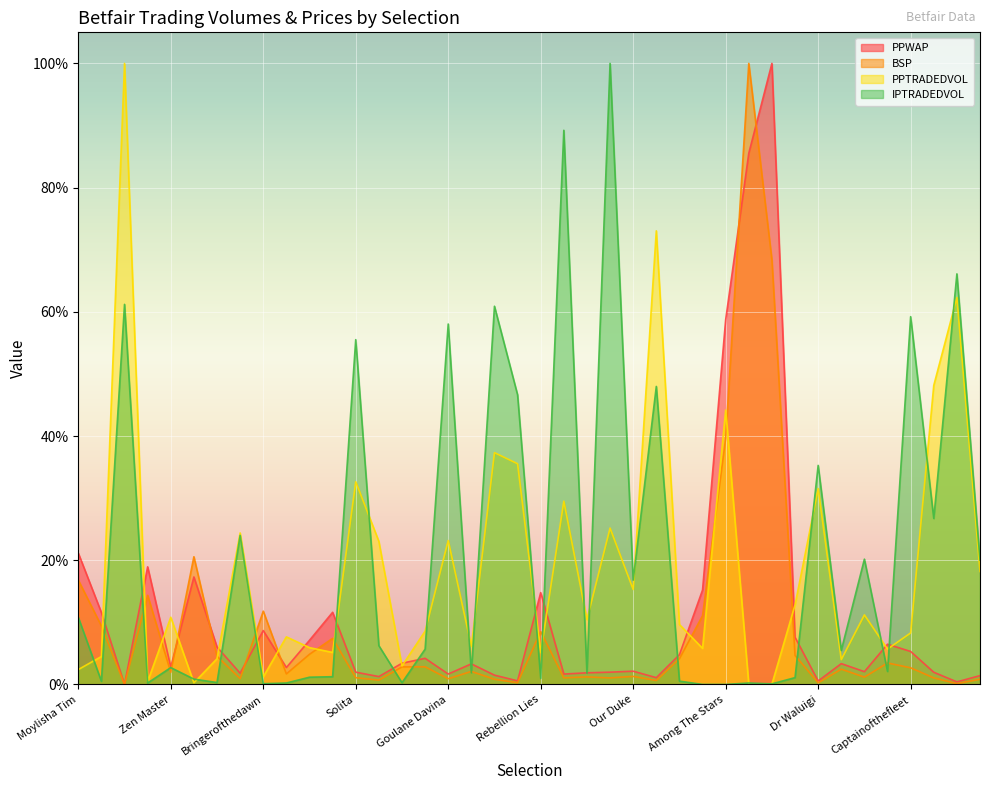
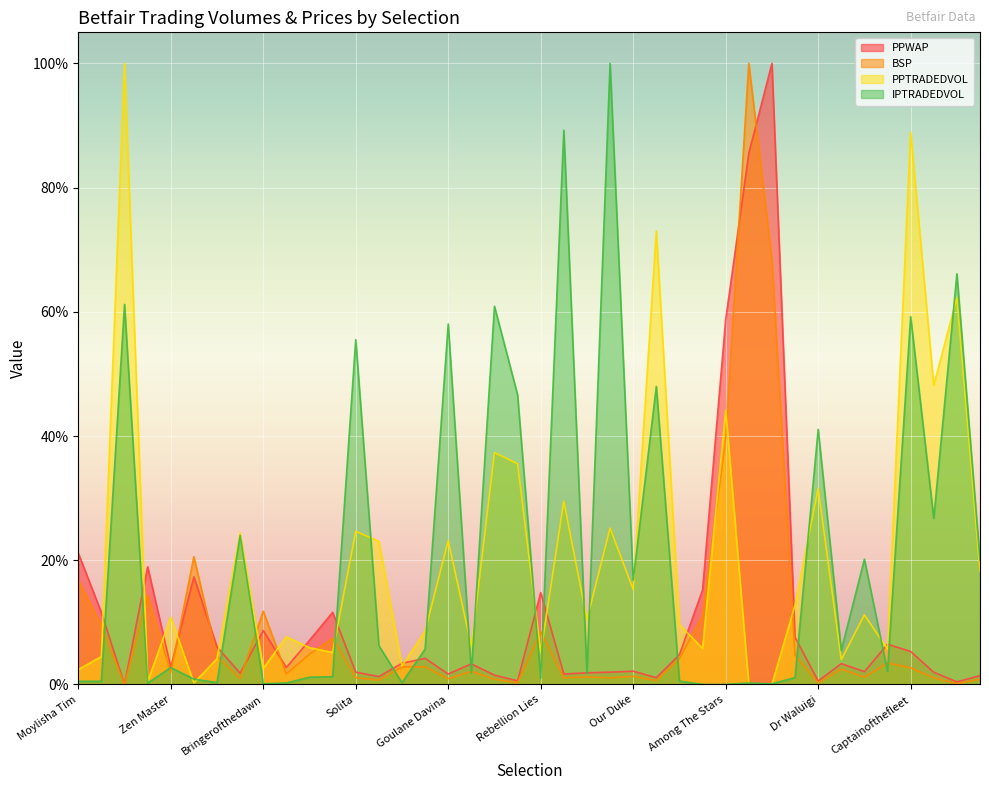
IPTRADEDVOL, Moylisha Tim: 11% -> 1%
PPTRADEDVOL, Bringerofthedawn: 1% -> 3%
PPTRADEDVOL, Solita: 33% -> 25%
IPTRADEDVOL, Dr Waluigi: 35% -> 41%
PPTRADEDVOL, Captainofthefleet: 8% -> 89%
